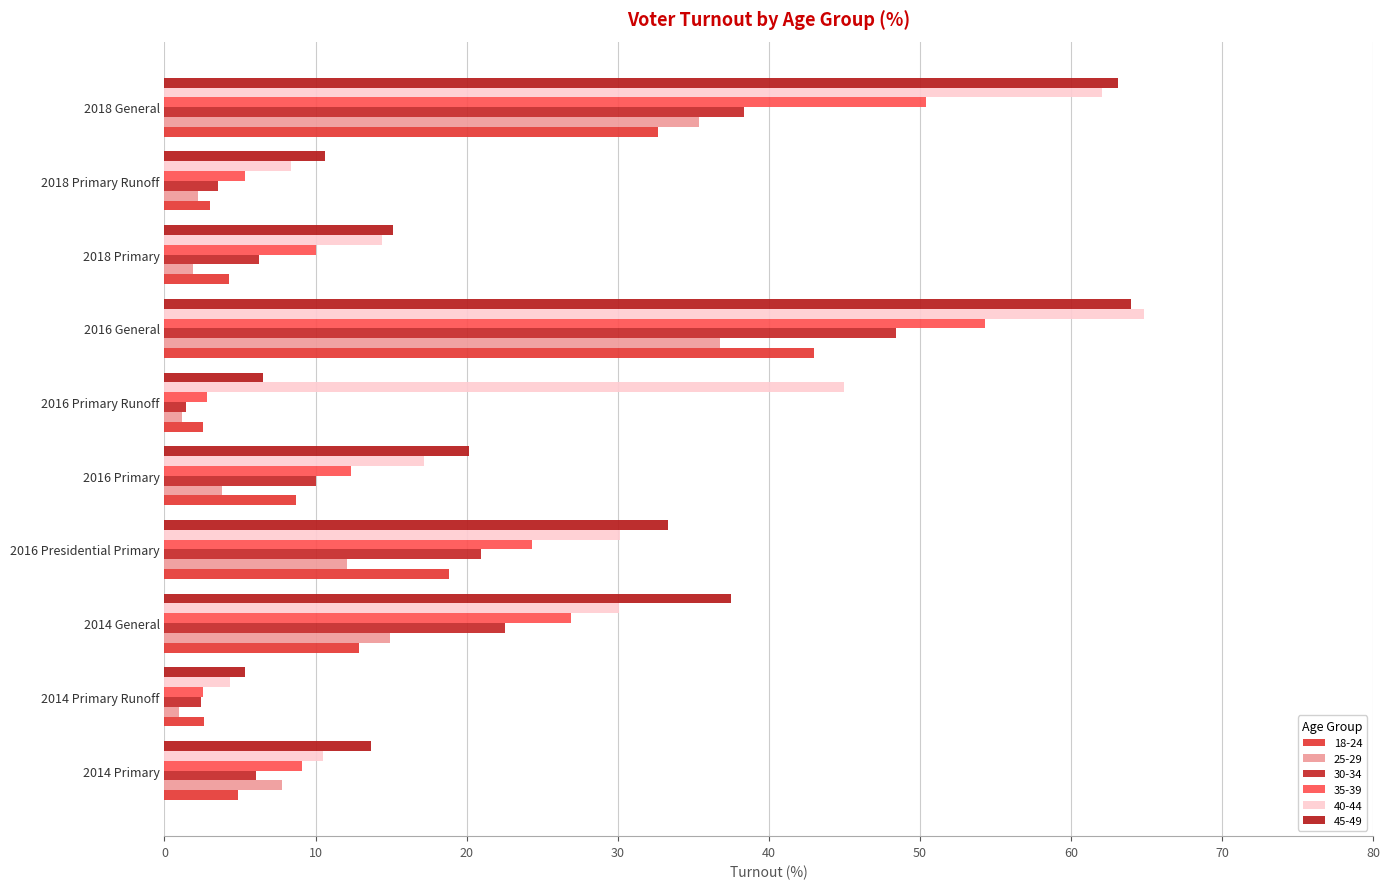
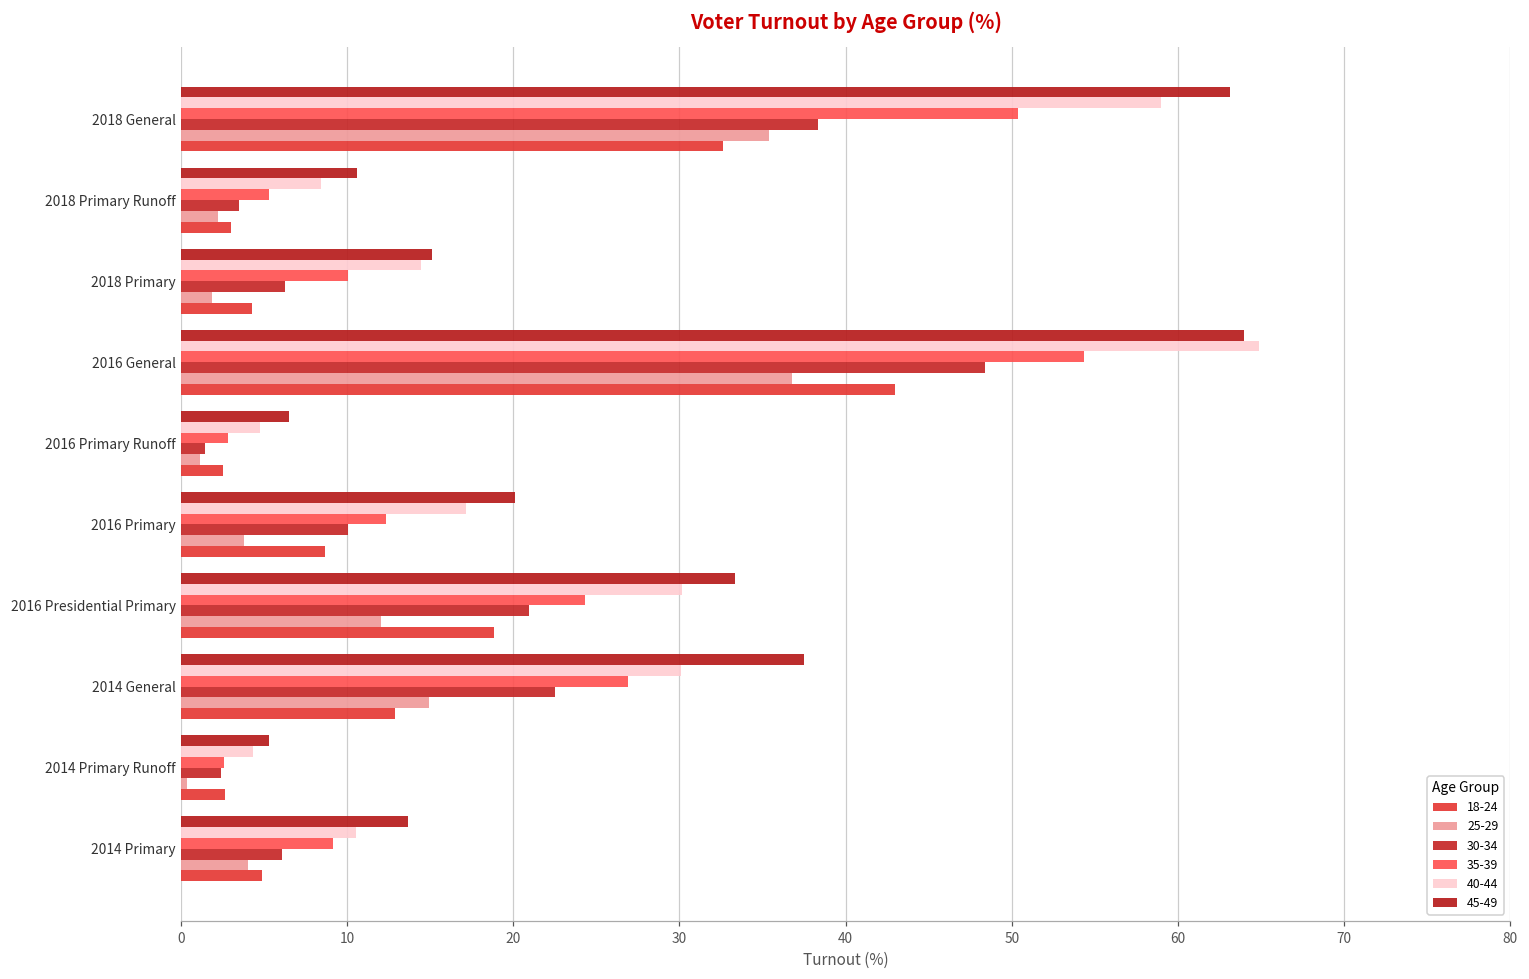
40-44, 2018 General: 62.1 -> 59.0
40-44, 2016 Primary Runoff: 45.0 -> 4.8
25-29, 2014 Primary Runoff: 1.0 -> 0.4
25-29, 2014 Primary: 7.8 -> 4.1
